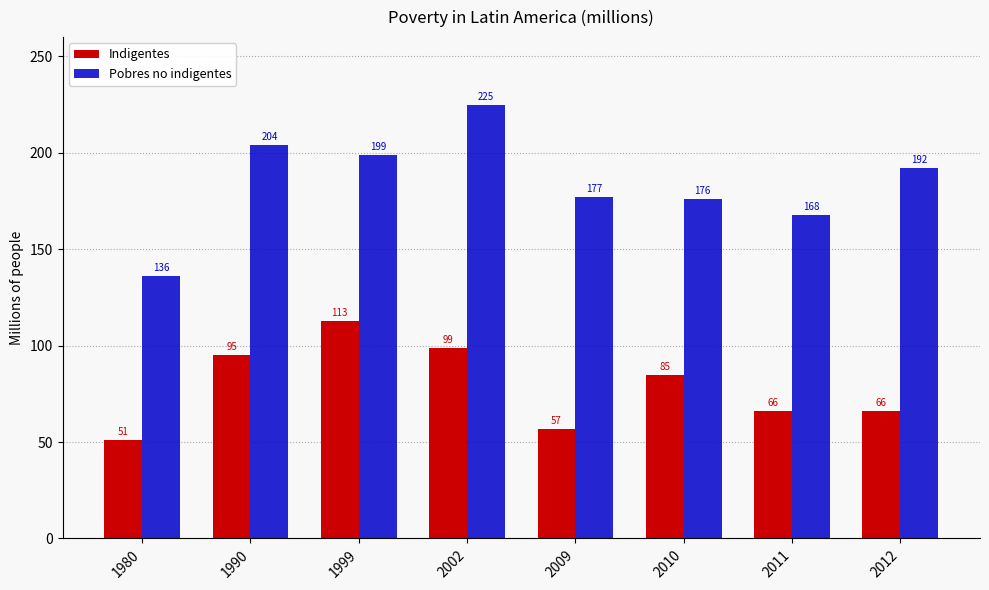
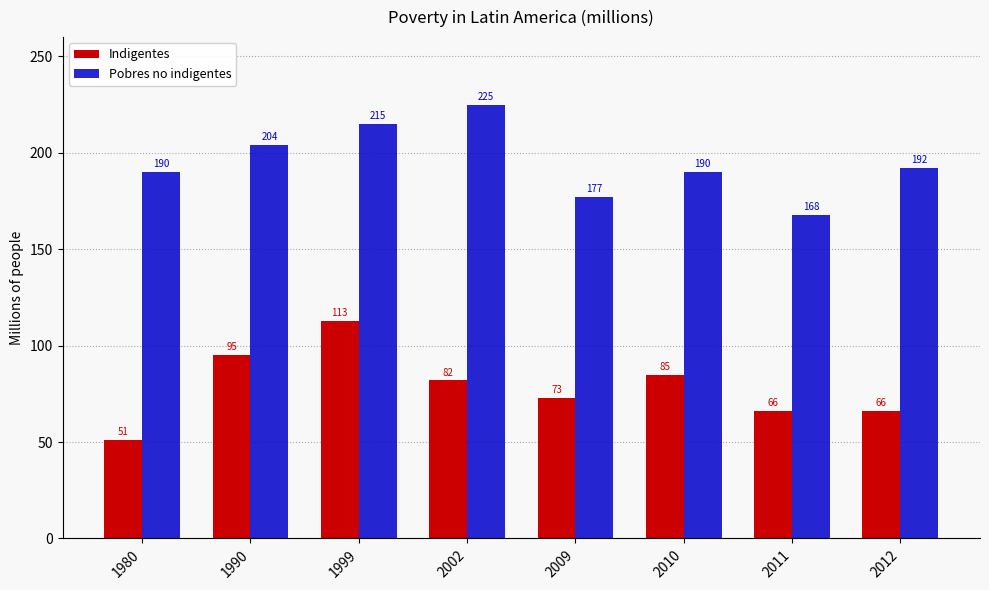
Pobres no indigentes, 1980: 136 -> 190
Pobres no indigentes, 1999: 199 -> 215
Indigentes, 2002: 99 -> 82
Indigentes, 2009: 57 -> 73
Pobres no indigentes, 2010: 176 -> 190
